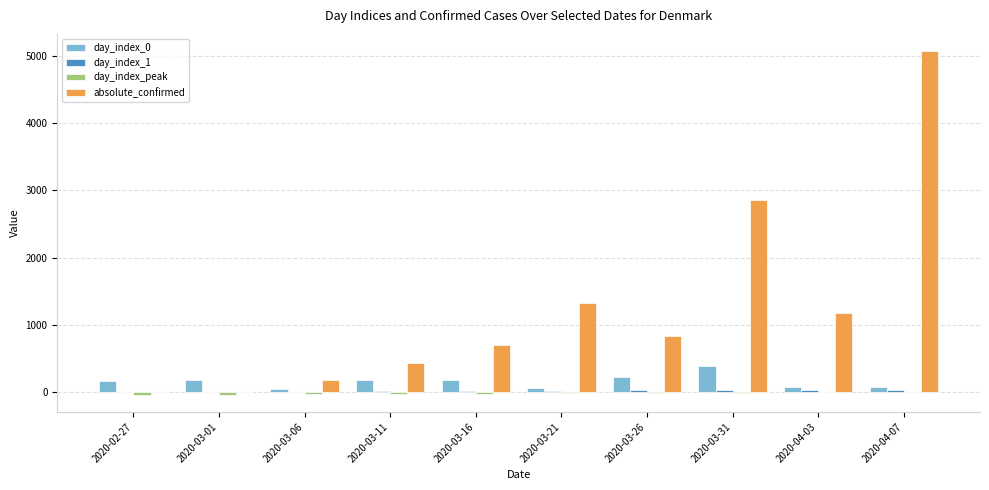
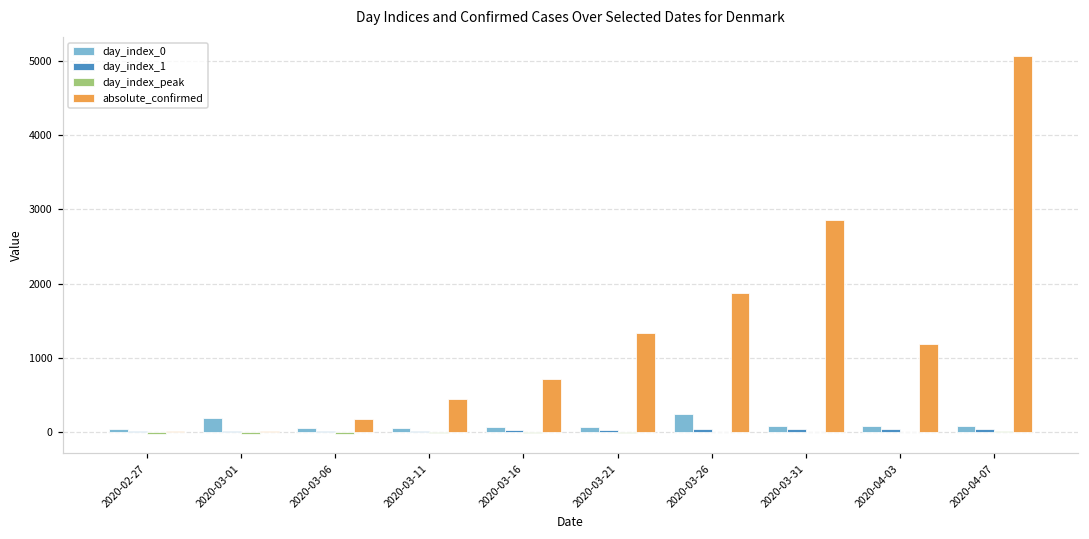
day_index_0, 2020-02-27: 200 -> 0
day_index_0, 2020-03-11: 200 -> 100
day_index_0, 2020-03-16: 200 -> 100
absolute_confirmed, 2020-03-26: 800 -> 1900
day_index_0, 2020-03-31: 400 -> 100
